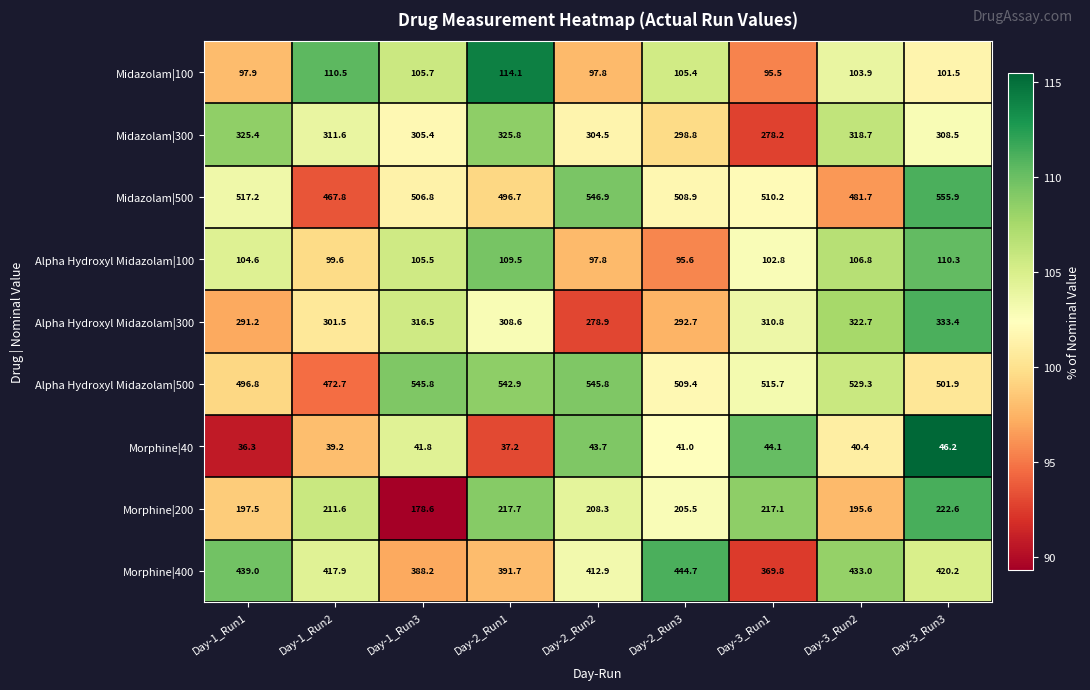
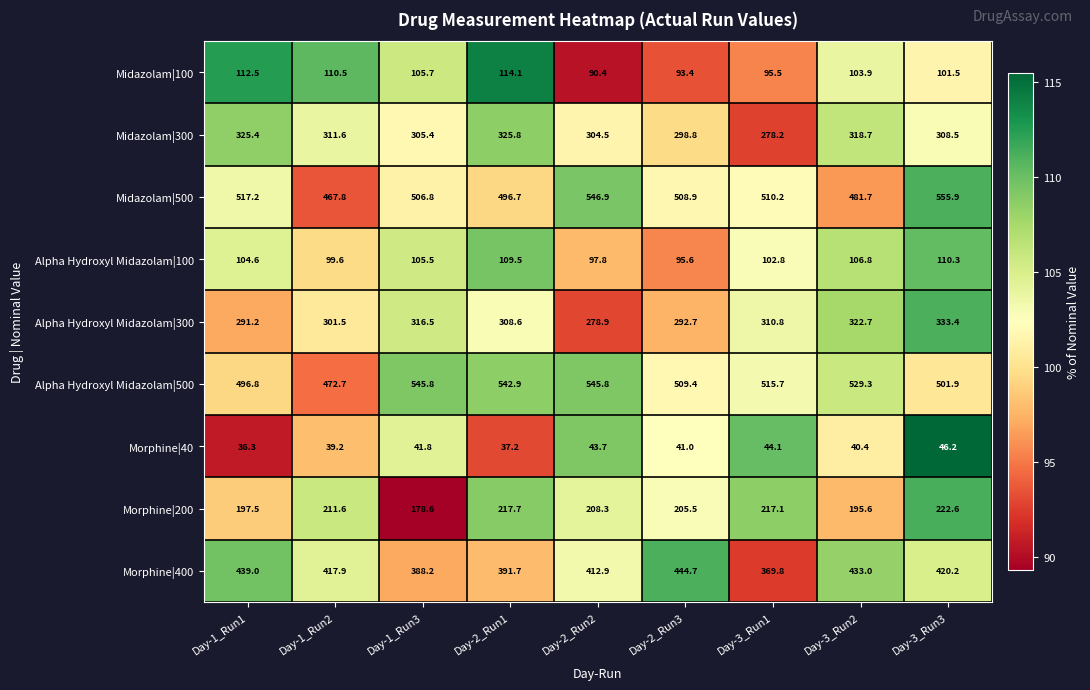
Midazolam|100, Day-1_Run1: 97.9 -> 112.5
Midazolam|100, Day-2_Run2: 97.8 -> 90.4
Midazolam|100, Day-2_Run3: 105.4 -> 93.4
